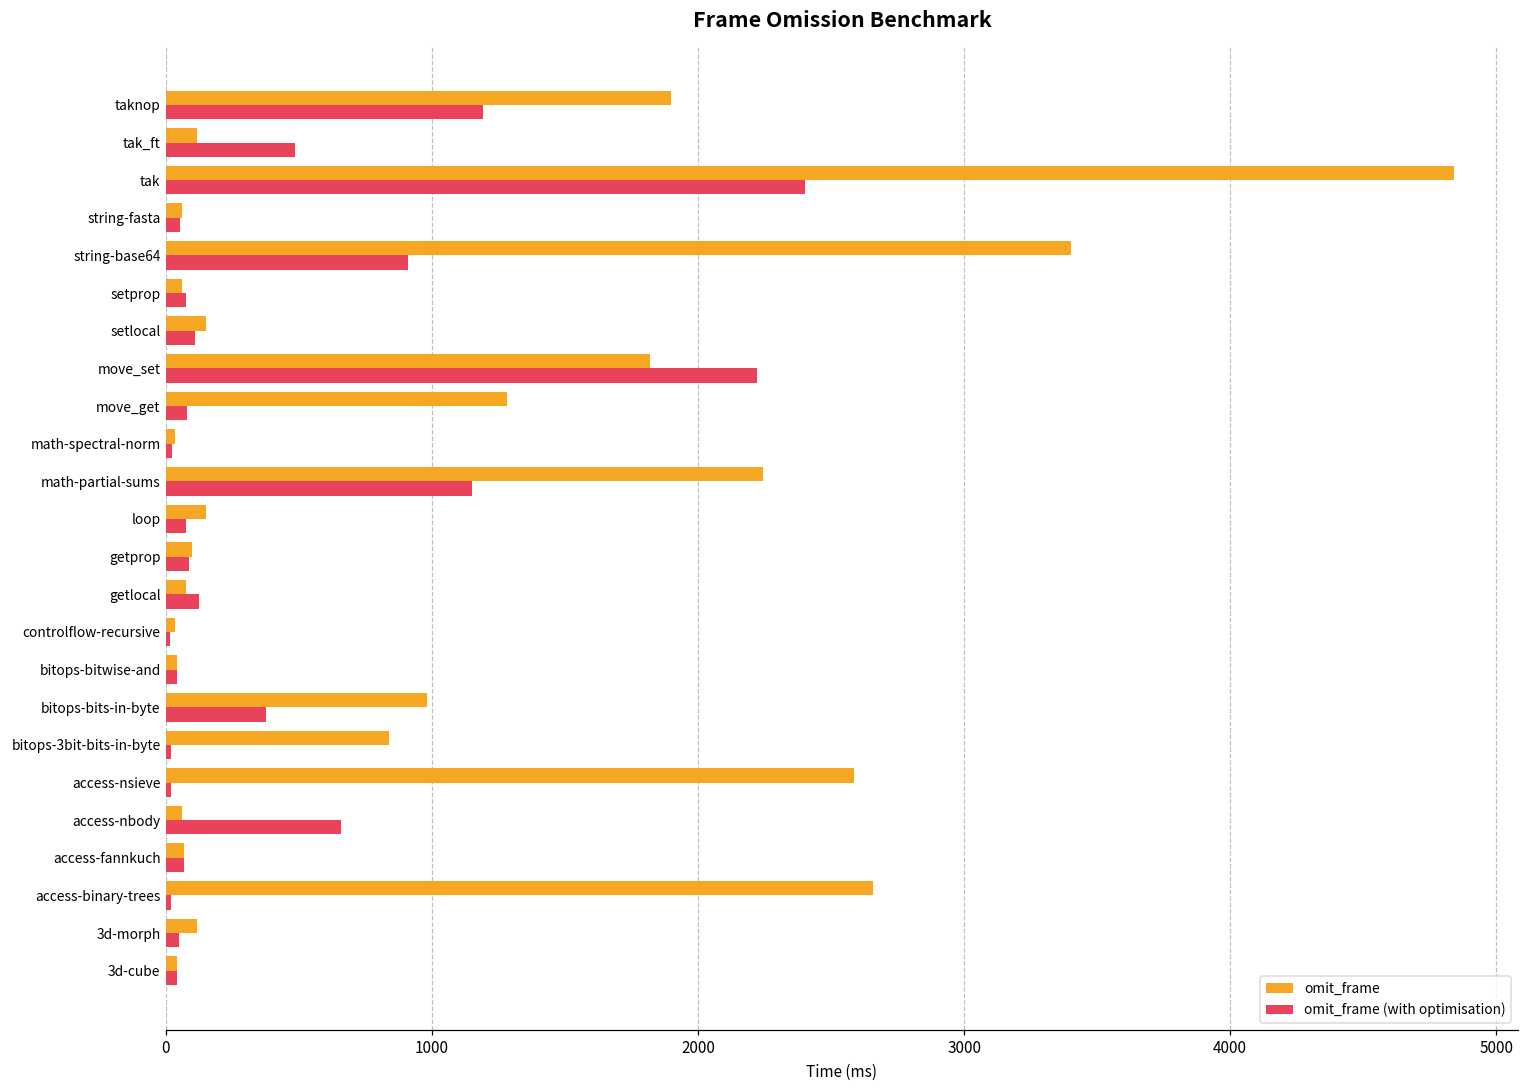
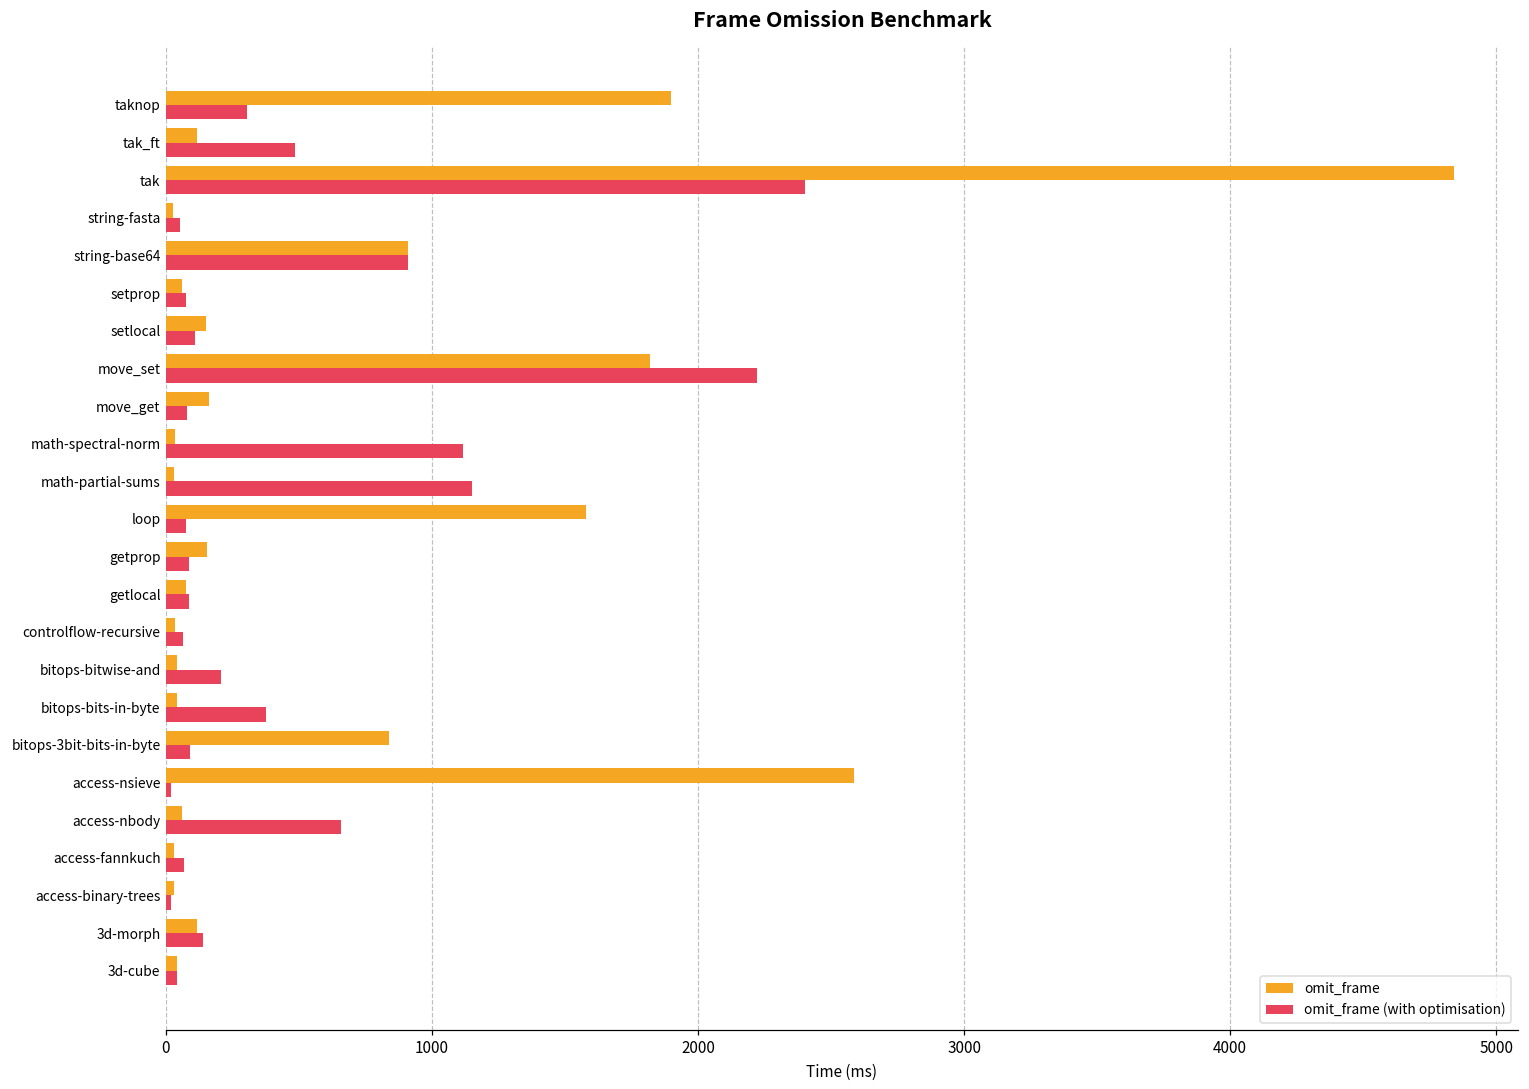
omit_frame (with optimisation), taknop: 1190 -> 300
omit_frame, string-fasta: 60 -> 20
omit_frame, string-base64: 3400 -> 910
omit_frame, move_get: 1280 -> 160
omit_frame (with optimisation), math-spectral-norm: 20 -> 1120
omit_frame, math-partial-sums: 2240 -> 30
omit_frame, loop: 150 -> 1580
omit_frame, getprop: 100 -> 160
omit_frame (with optimisation), getlocal: 120 -> 90
omit_frame (with optimisation), controlflow-recursive: 20 -> 60
omit_frame (with optimisation), bitops-bitwise-and: 40 -> 210
omit_frame, bitops-bits-in-byte: 980 -> 40
omit_frame (with optimisation), bitops-3bit-bits-in-byte: 20 -> 90
omit_frame, access-fannkuch: 70 -> 30
omit_frame, access-binary-trees: 2660 -> 30
omit_frame (with optimisation), 3d-morph: 50 -> 140
